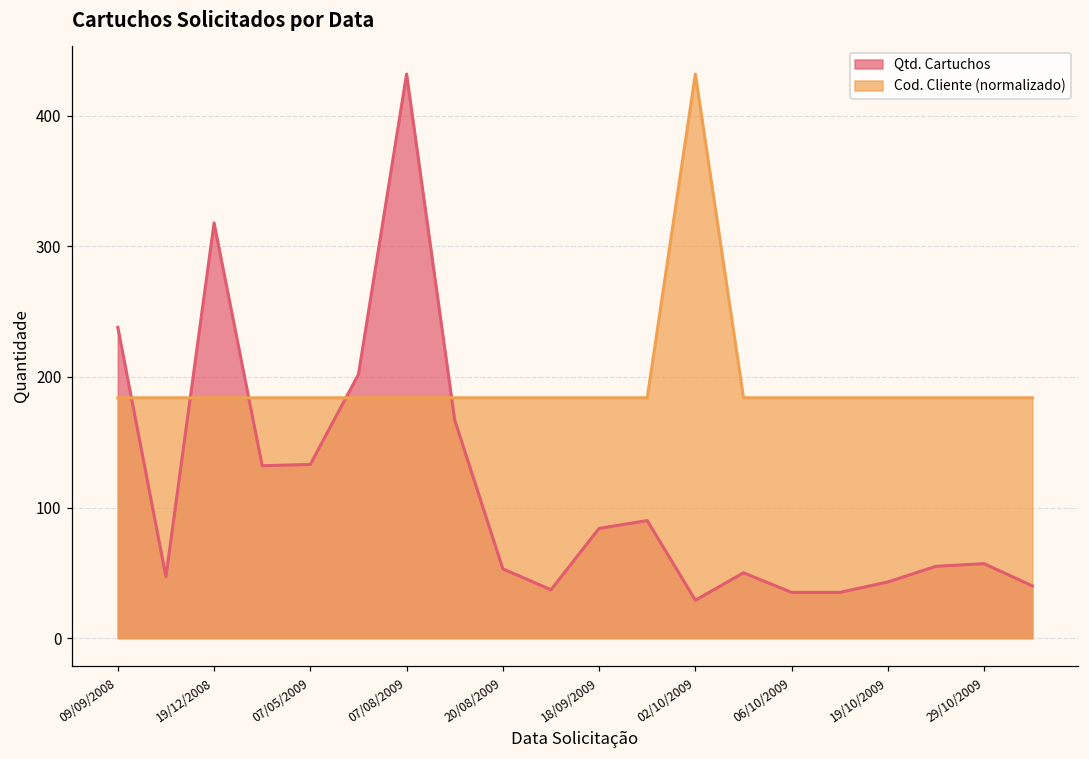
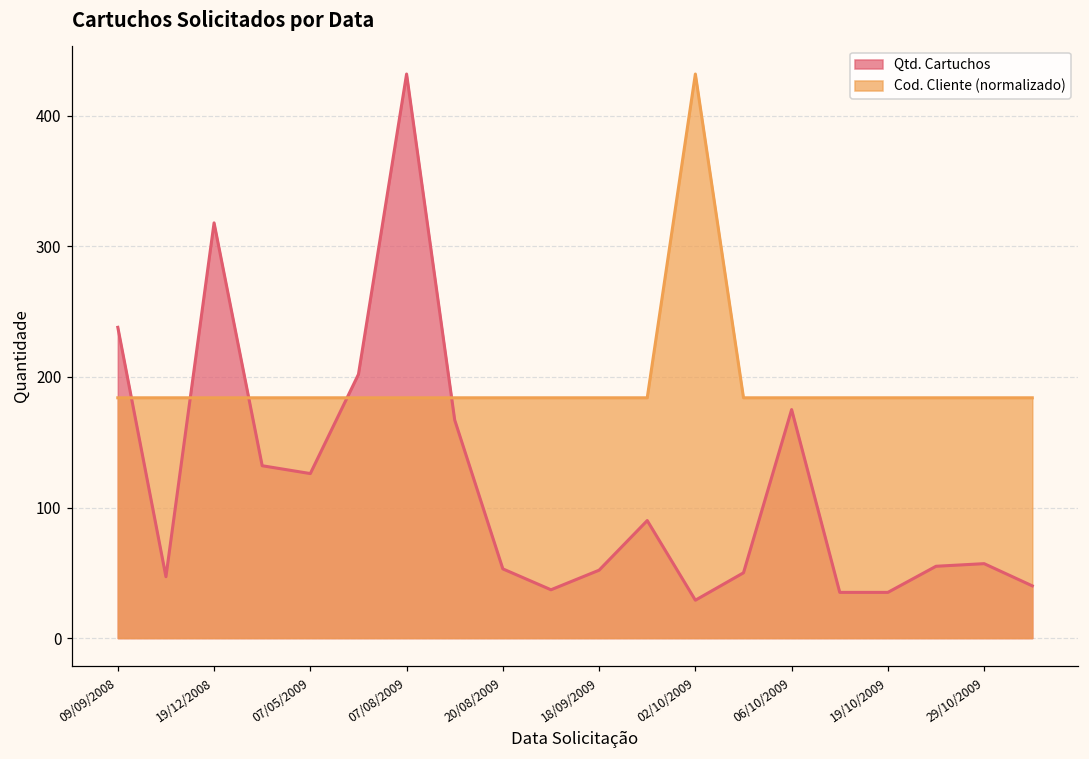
Qtd. Cartuchos, 07/05/2009: 133 -> 126
Qtd. Cartuchos, 18/09/2009: 84 -> 52
Qtd. Cartuchos, 06/10/2009: 35 -> 175
Qtd. Cartuchos, 19/10/2009: 43 -> 35
